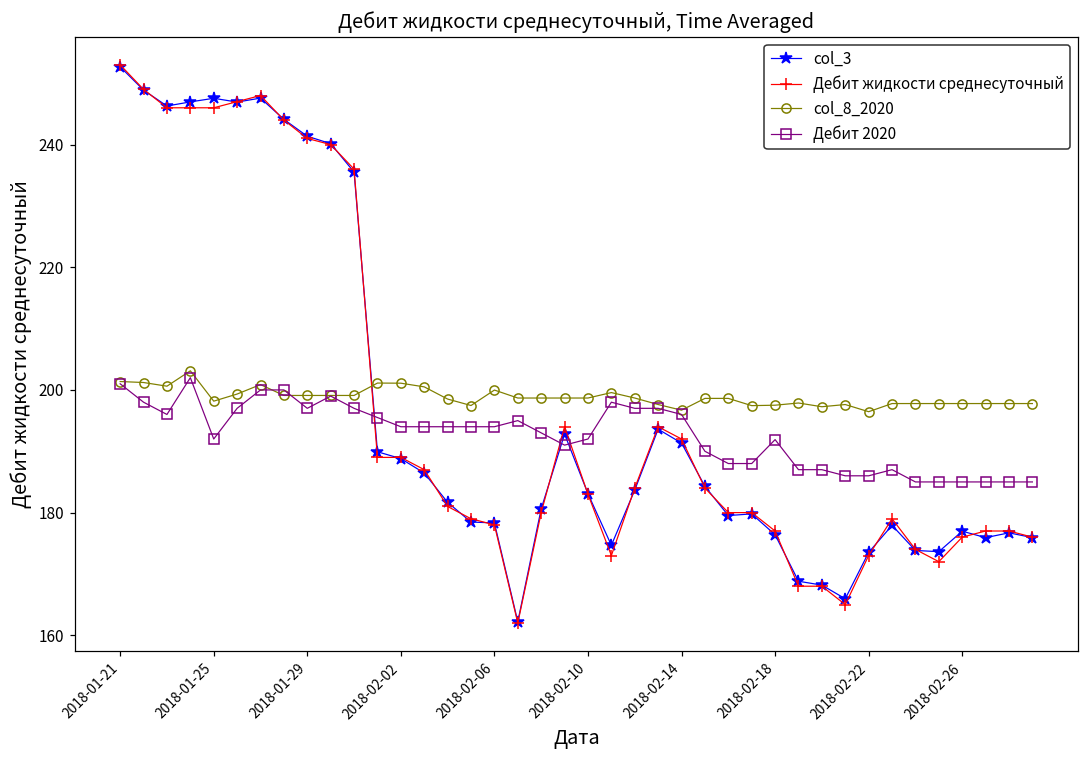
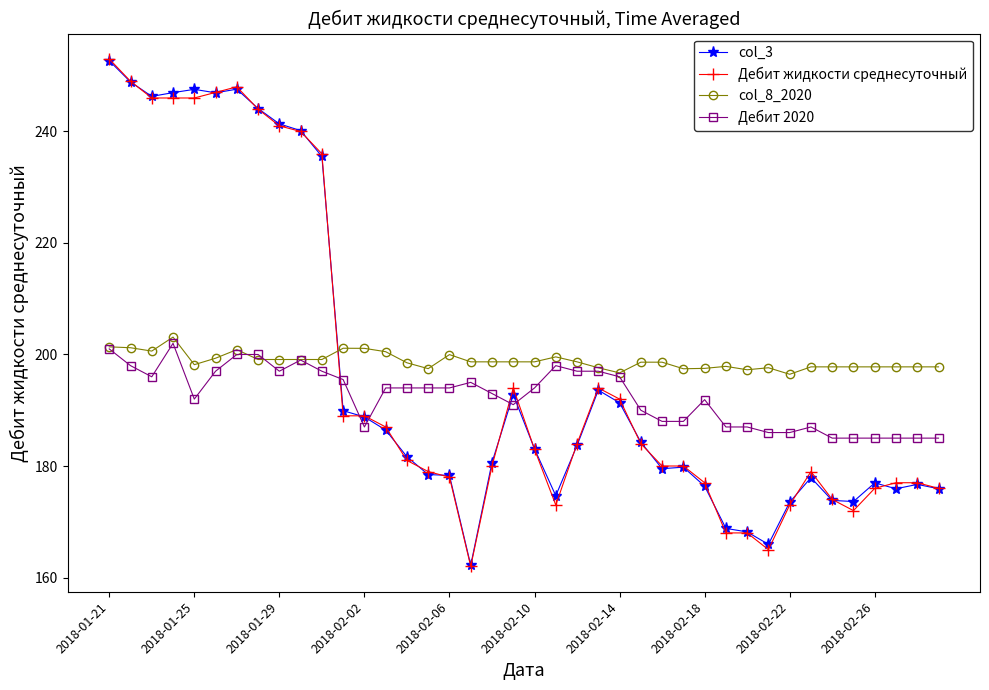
Дебит 2020, 2018-02-02: 194 -> 187
Дебит 2020, 2018-02-10: 192 -> 194
